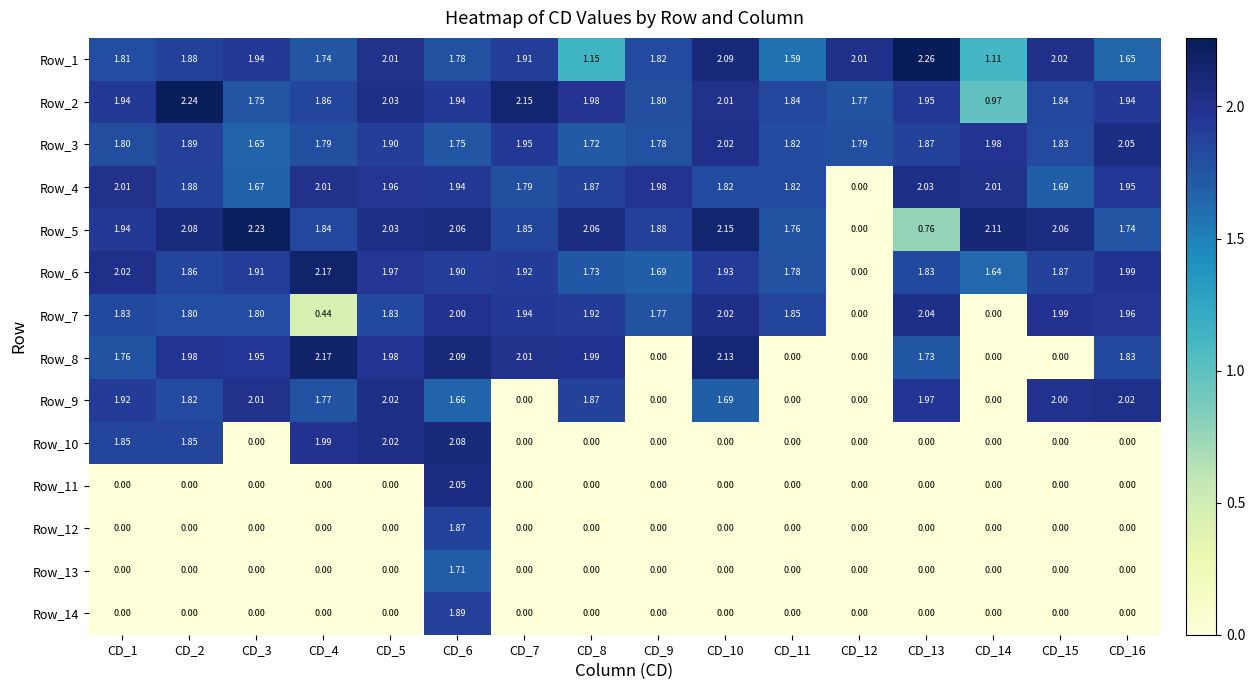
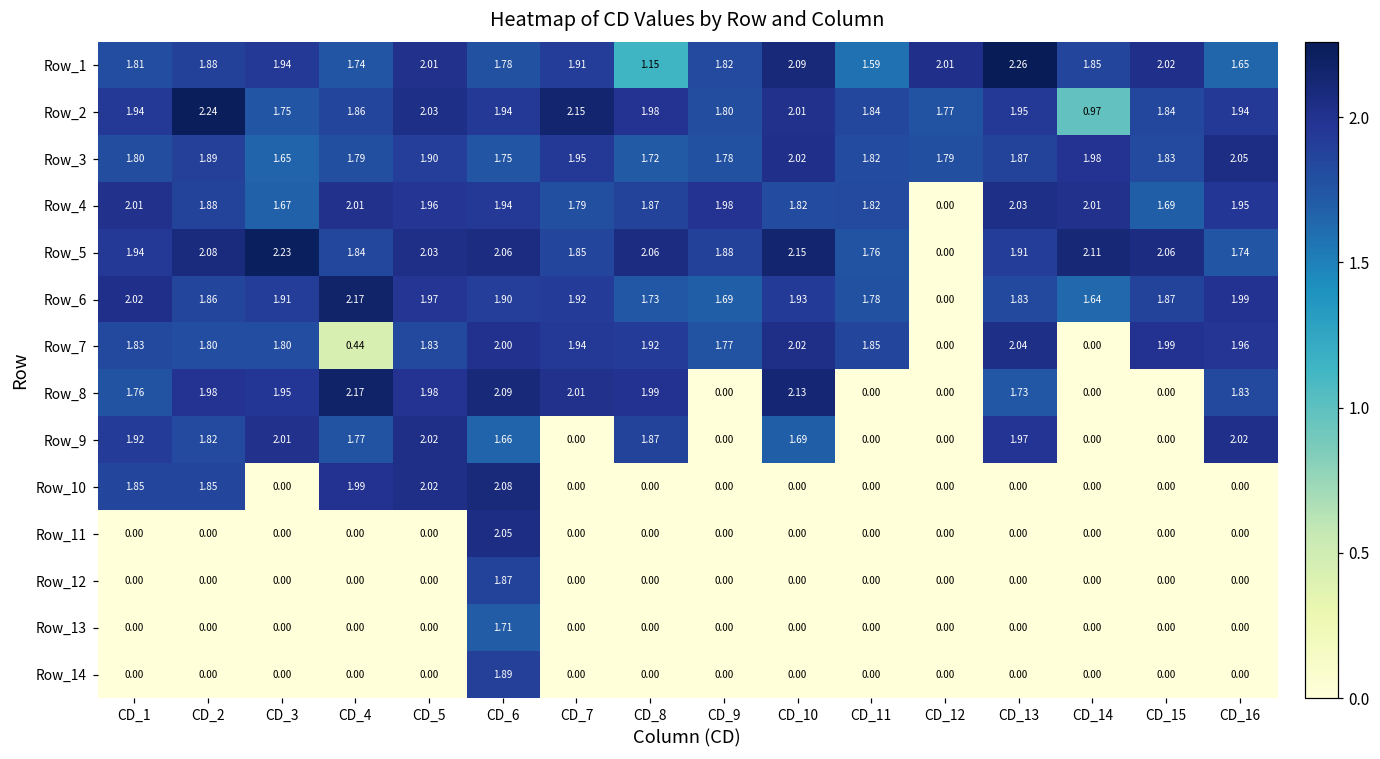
Row_1, CD_14: 1.11 -> 1.85
Row_5, CD_13: 0.76 -> 1.91
Row_9, CD_15: 2.00 -> 0.00
